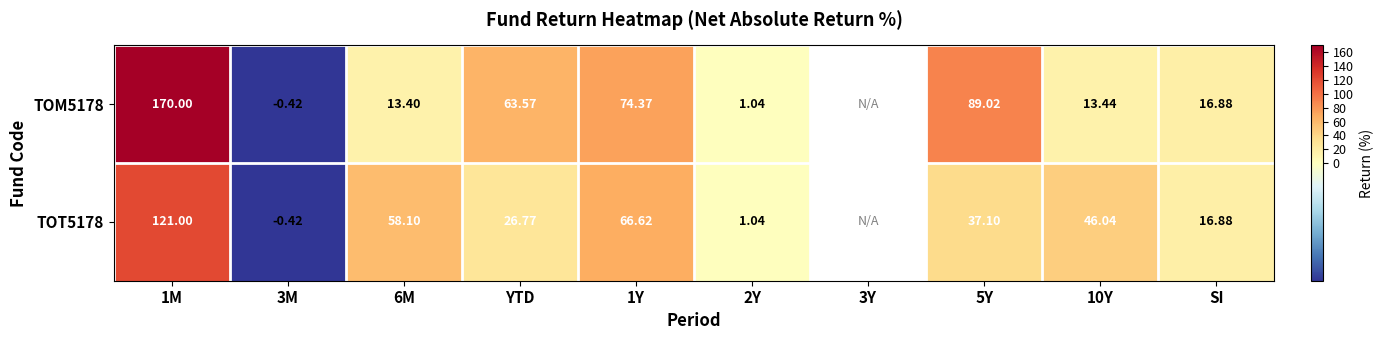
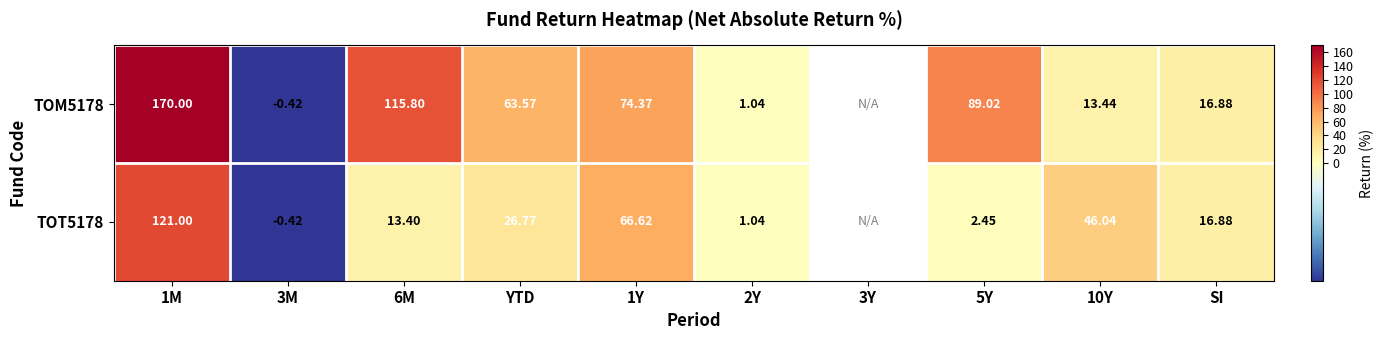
TOM5178, 6M: 13.40 -> 115.80
TOT5178, 6M: 58.10 -> 13.40
TOT5178, 5Y: 37.10 -> 2.45
